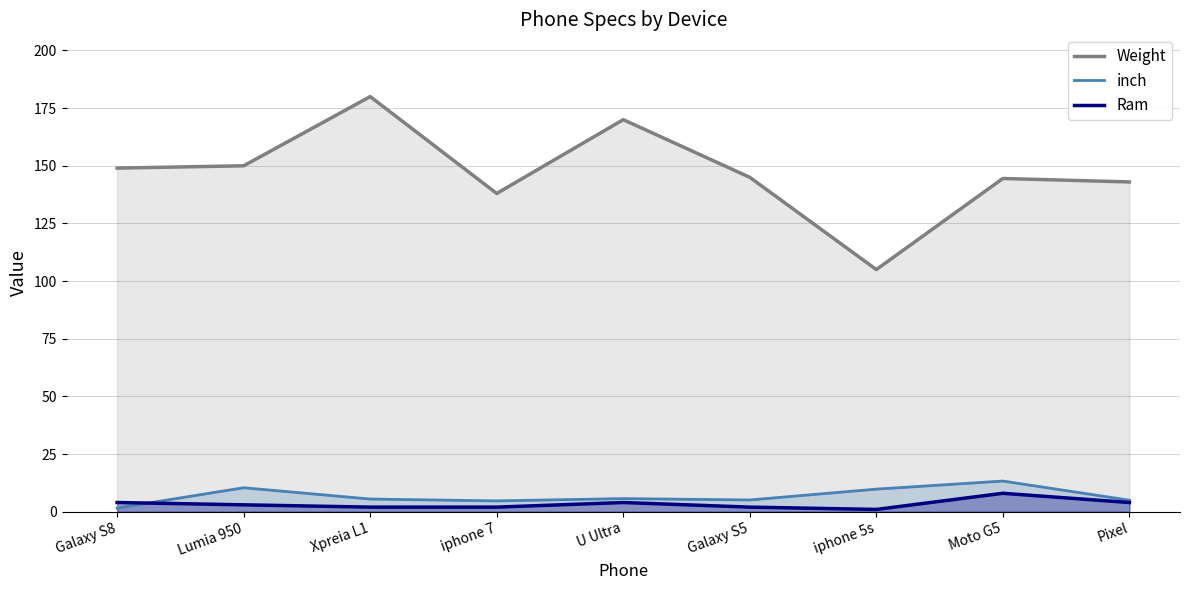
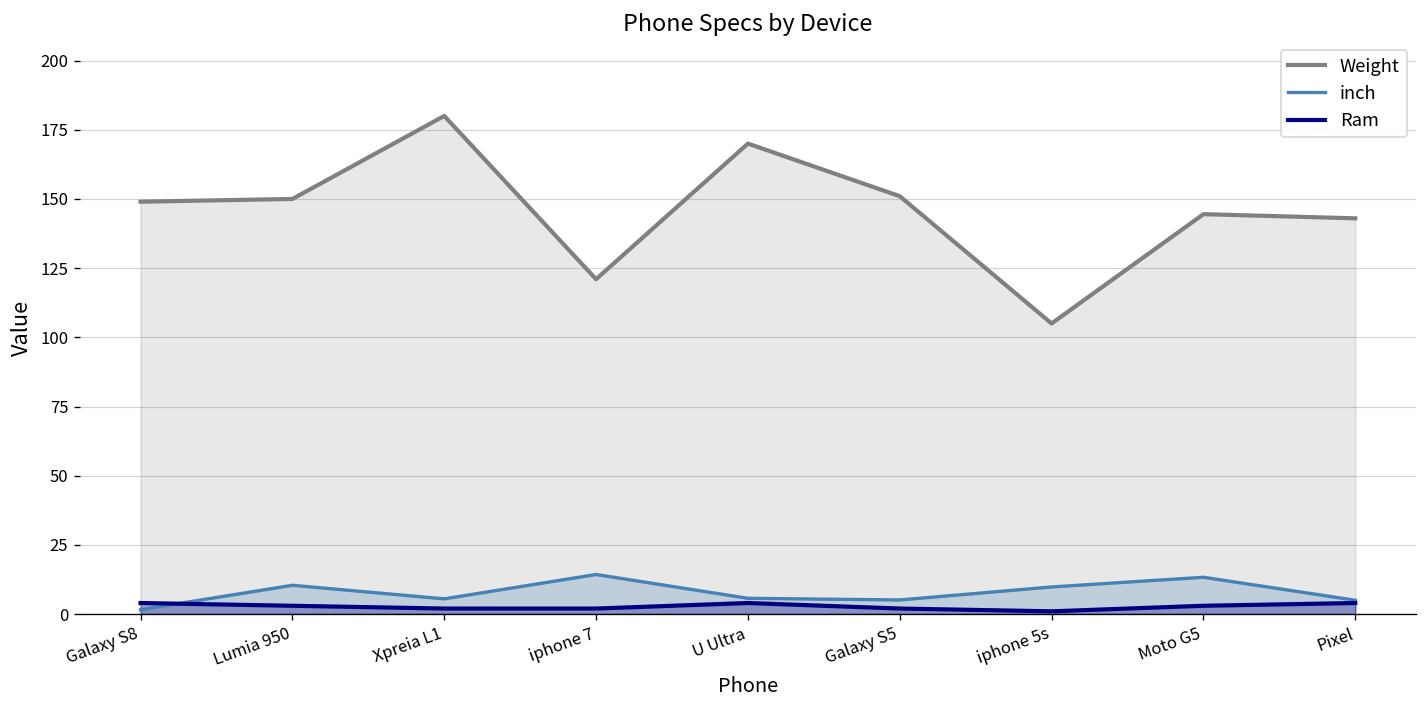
Weight, iphone 7: 138 -> 121
inch, iphone 7: 5 -> 14
Weight, Galaxy S5: 145 -> 151
Ram, Moto G5: 8 -> 3
